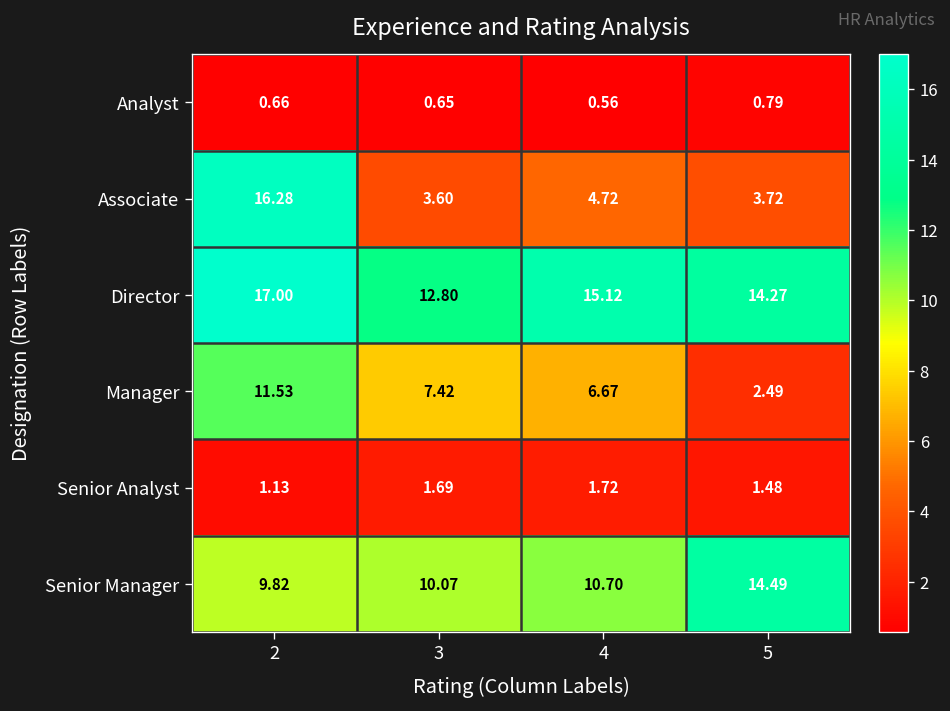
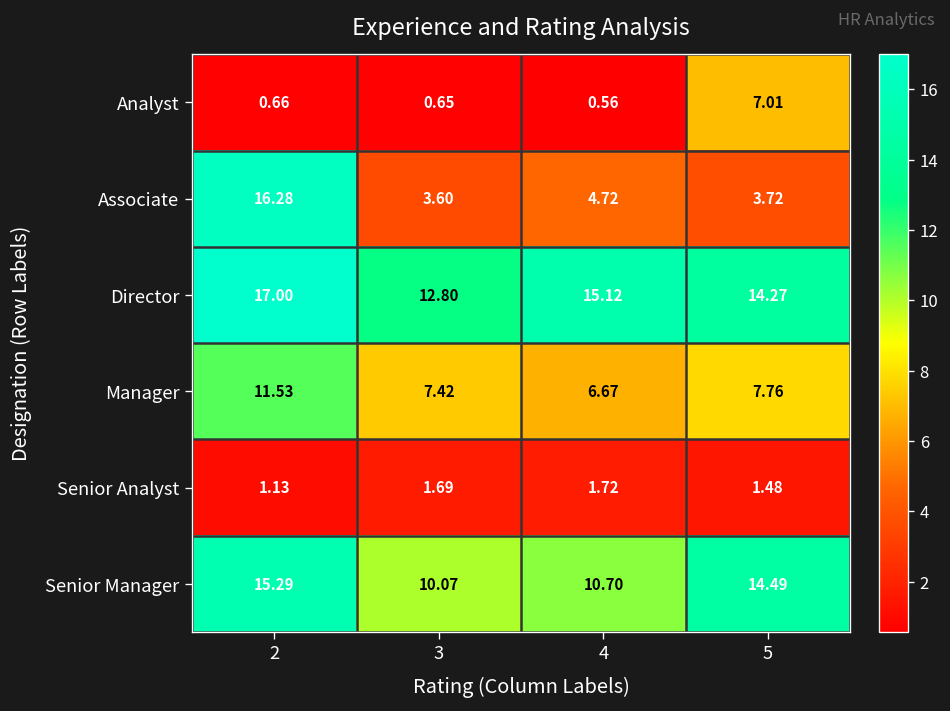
Analyst, 5: 0.79 -> 7.01
Manager, 5: 2.49 -> 7.76
Senior Manager, 2: 9.82 -> 15.29
